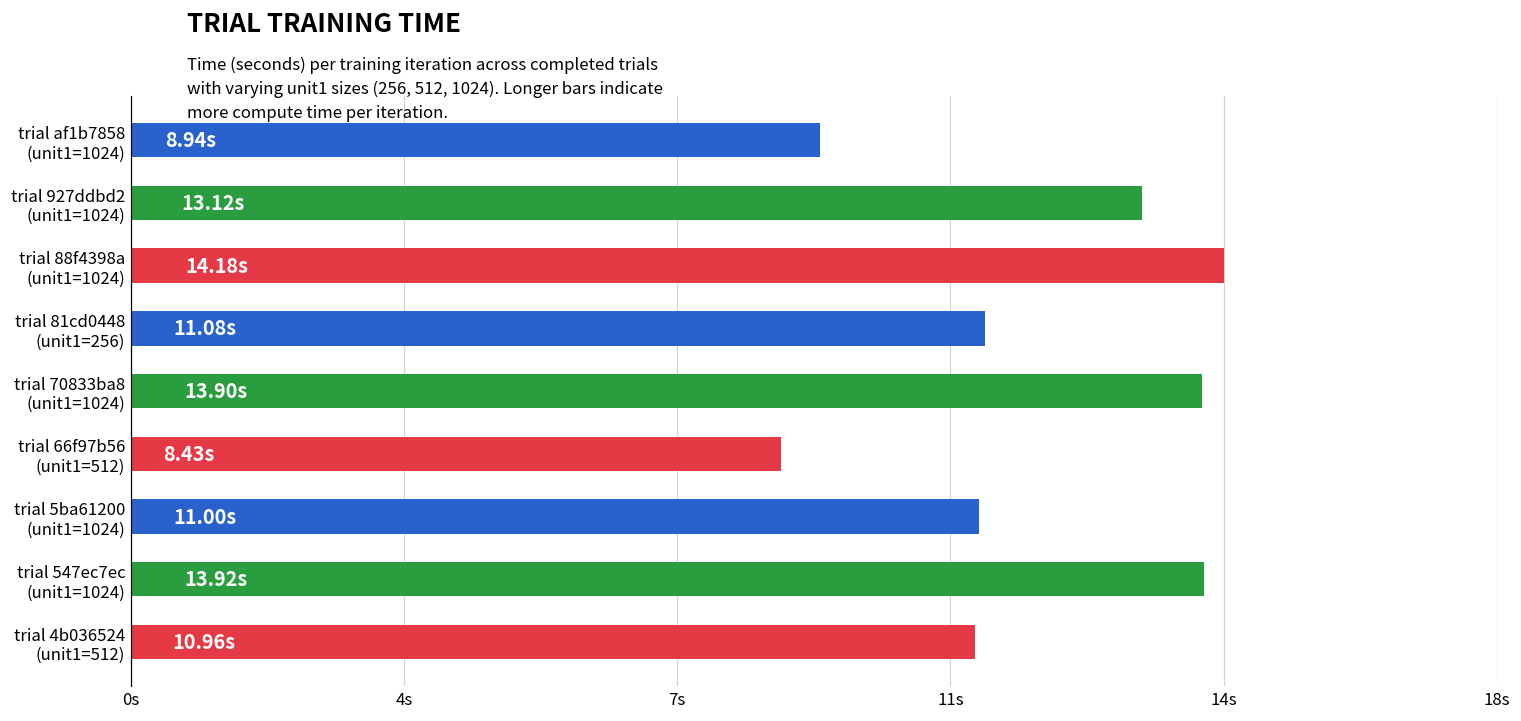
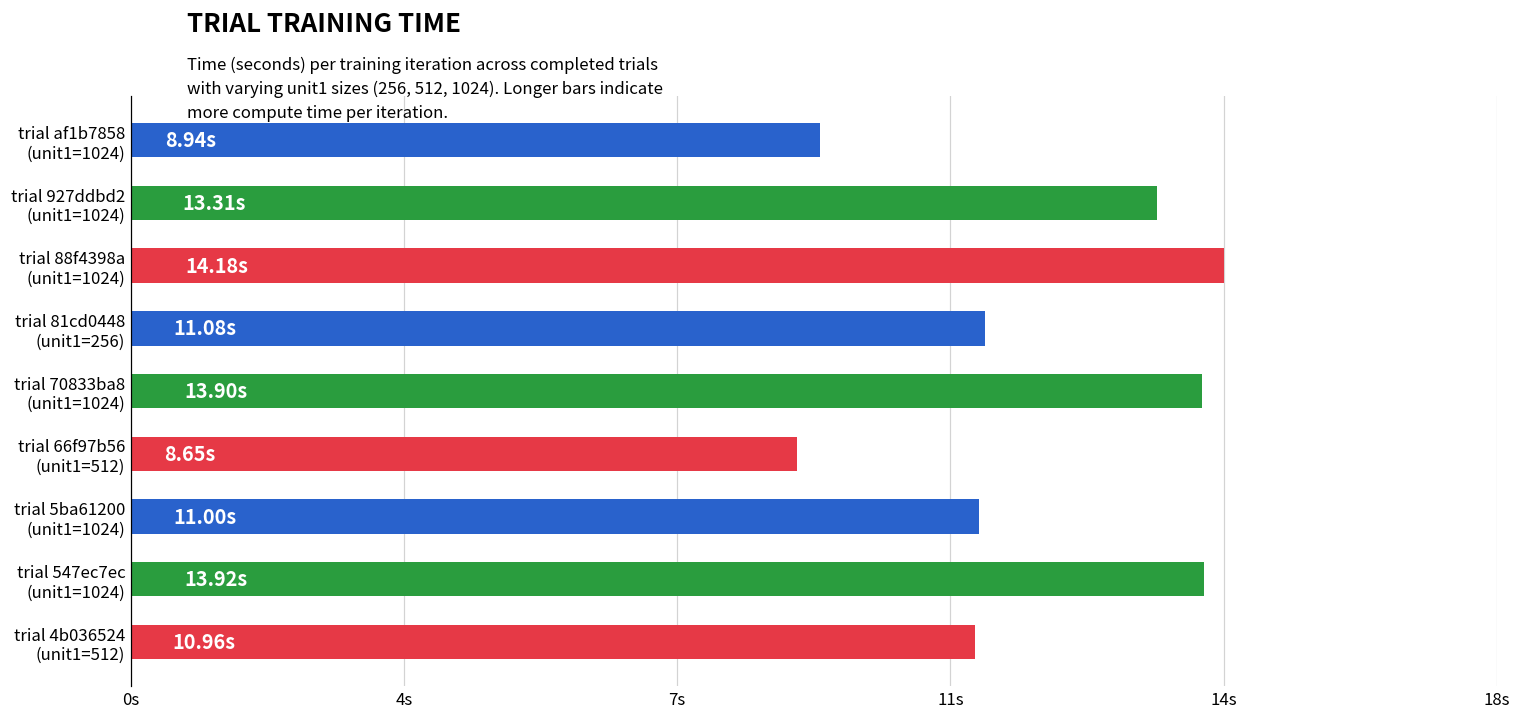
trial 927ddbd2 (unit1=1024): 13.12s -> 13.31s
trial 66f97b56 (unit1=512): 8.43s -> 8.65s
